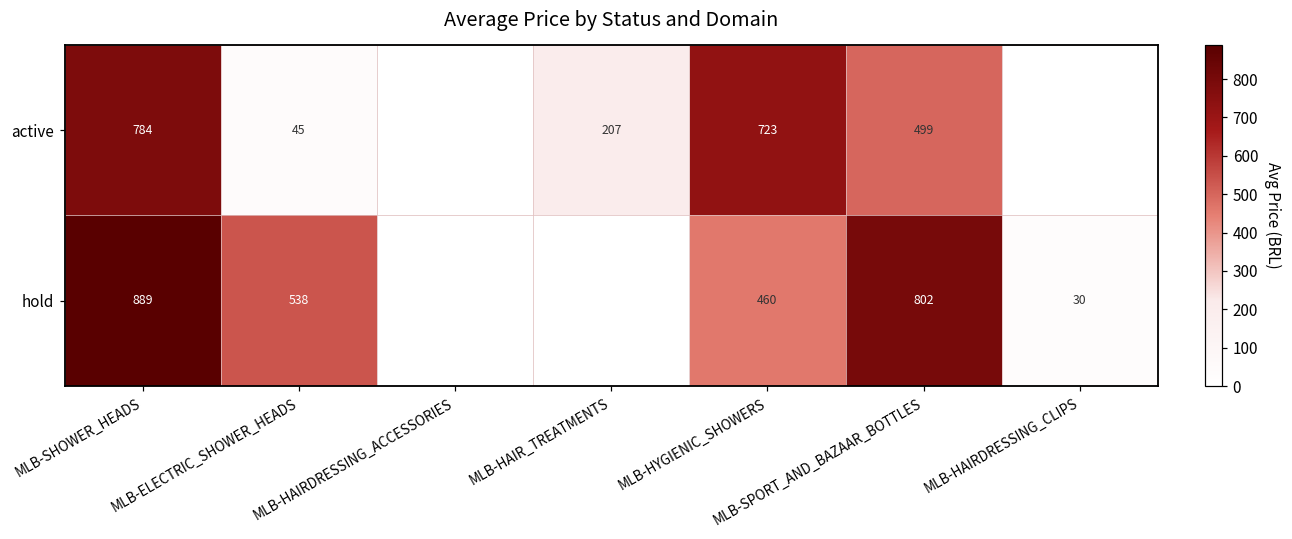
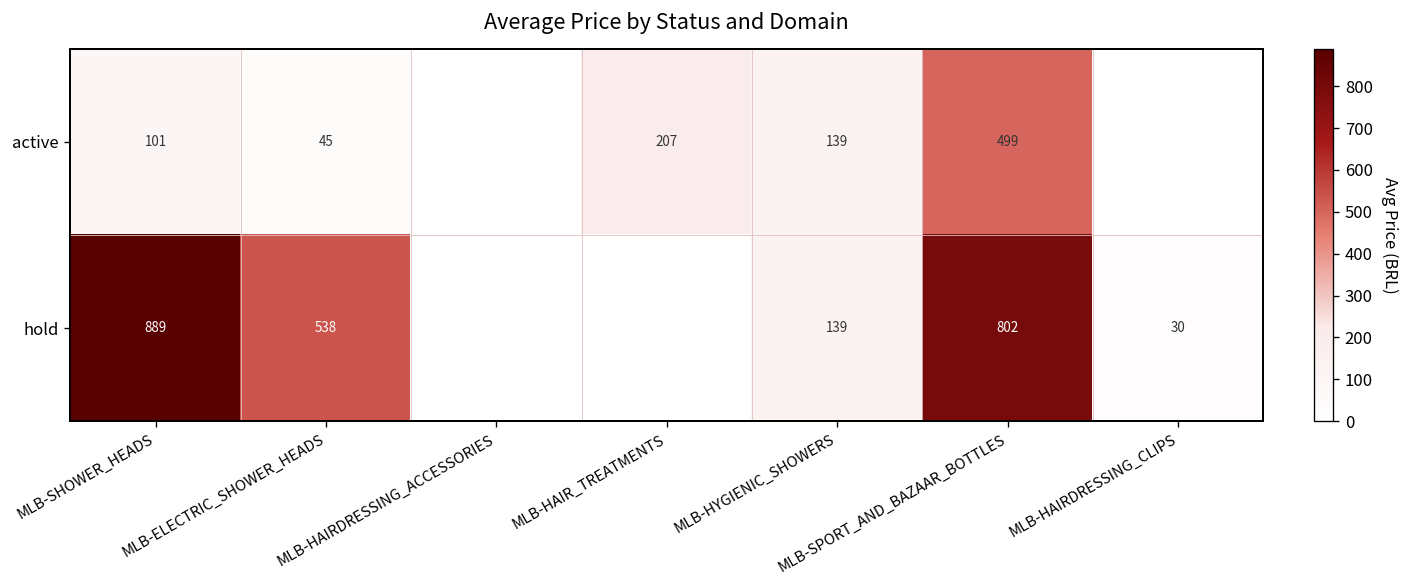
active, MLB-SHOWER_HEADS: 784 -> 101
active, MLB-HYGIENIC_SHOWERS: 723 -> 139
hold, MLB-HYGIENIC_SHOWERS: 460 -> 139
